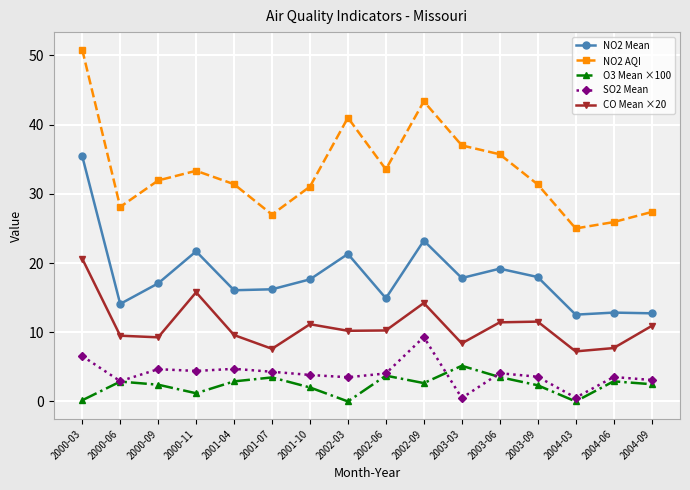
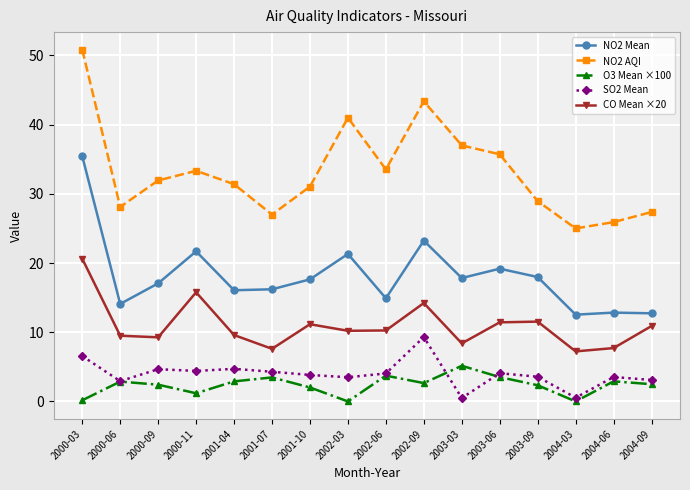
NO2 AQI, 2003-09: 31 -> 29
